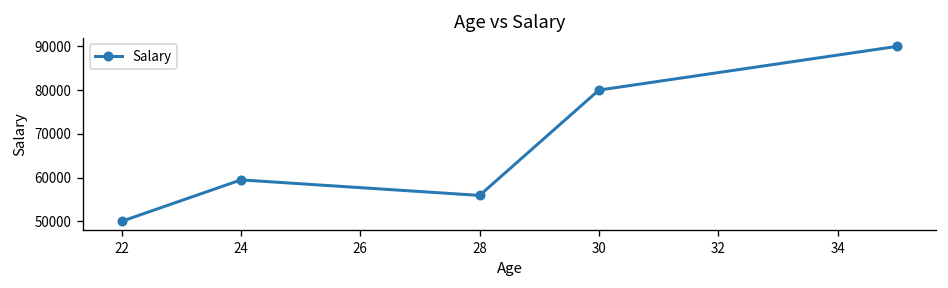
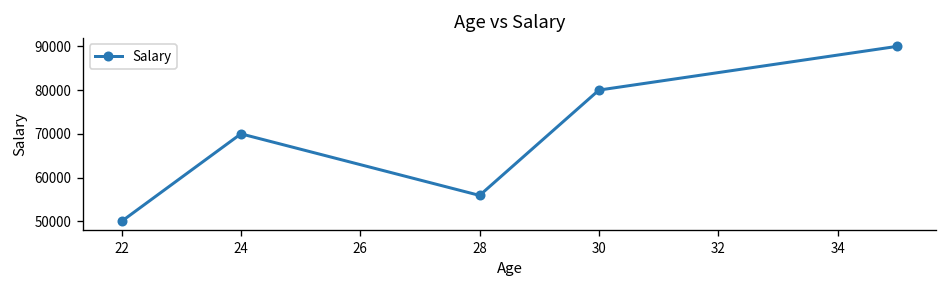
24: 59000 -> 70000
